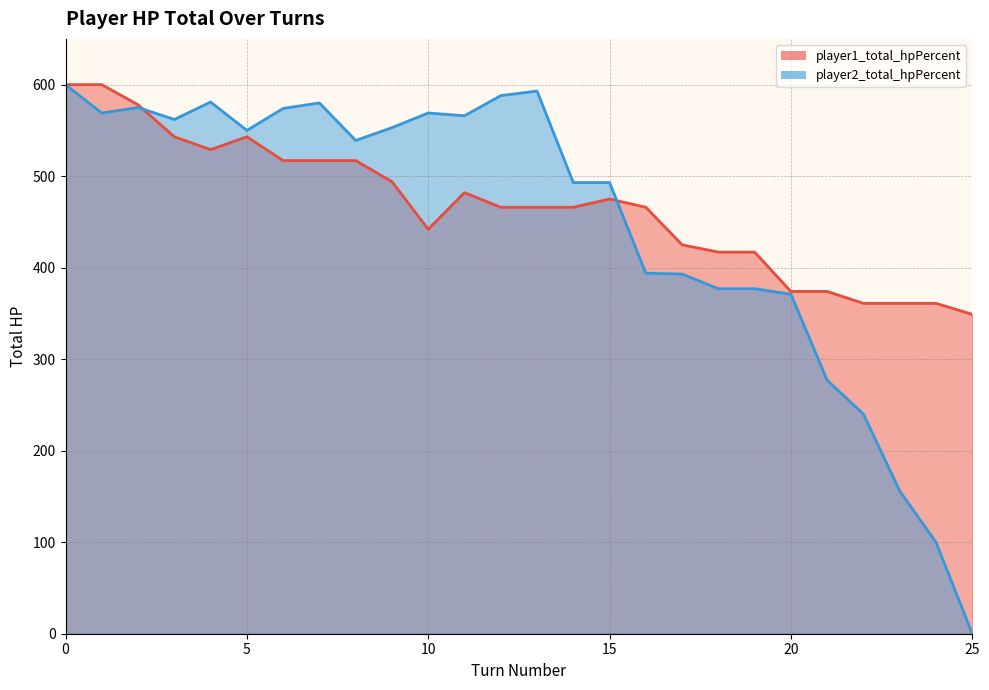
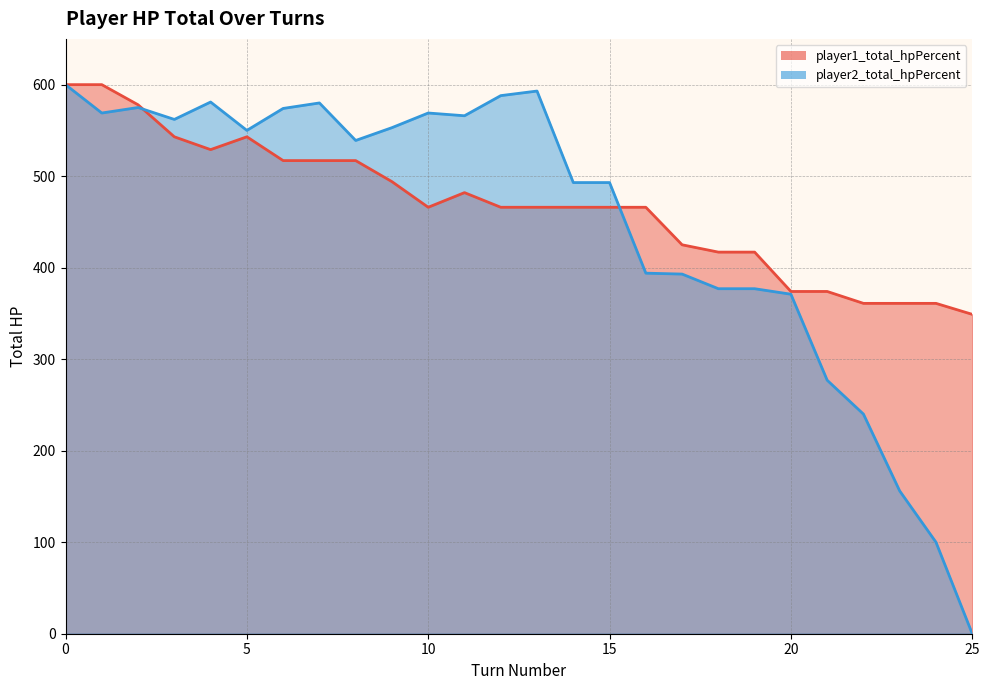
player1_total_hpPercent, 10: 440 -> 470
player1_total_hpPercent, 15: 480 -> 470
